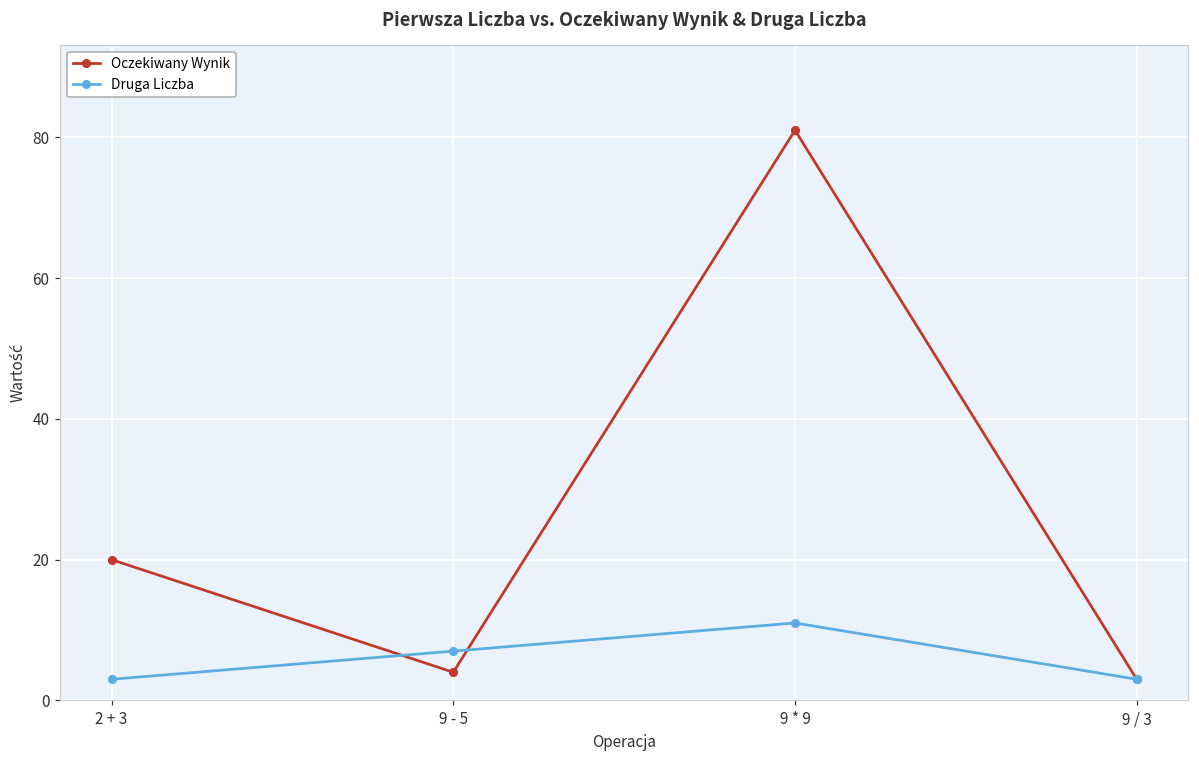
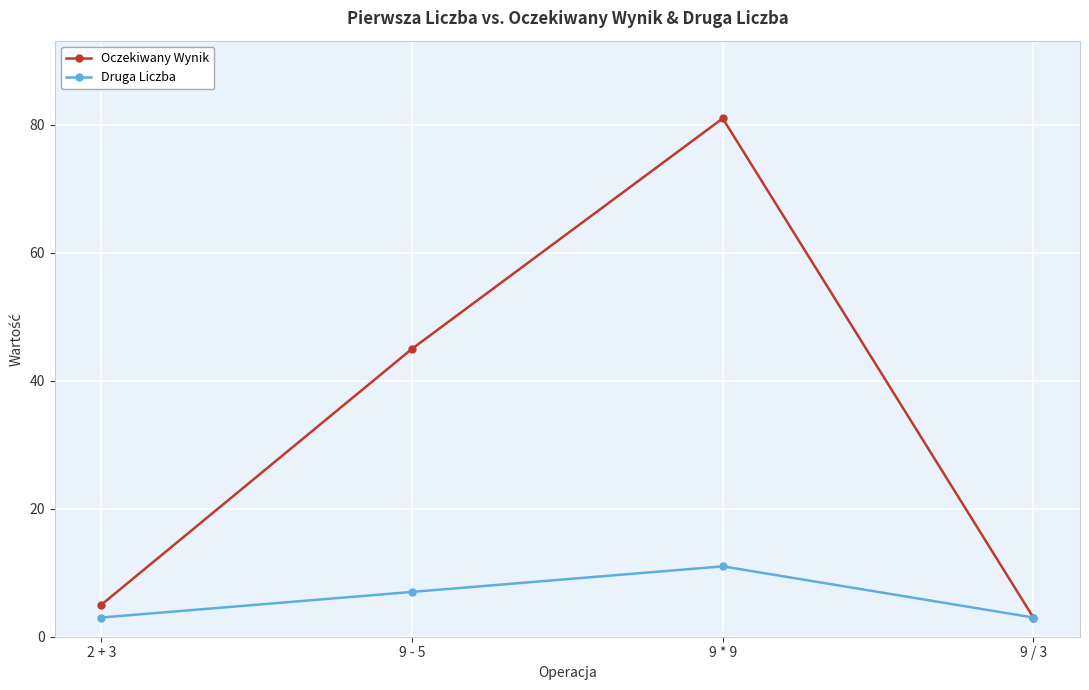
Oczekiwany Wynik, 2 + 3: 20 -> 5
Oczekiwany Wynik, 9 - 5: 4 -> 45
